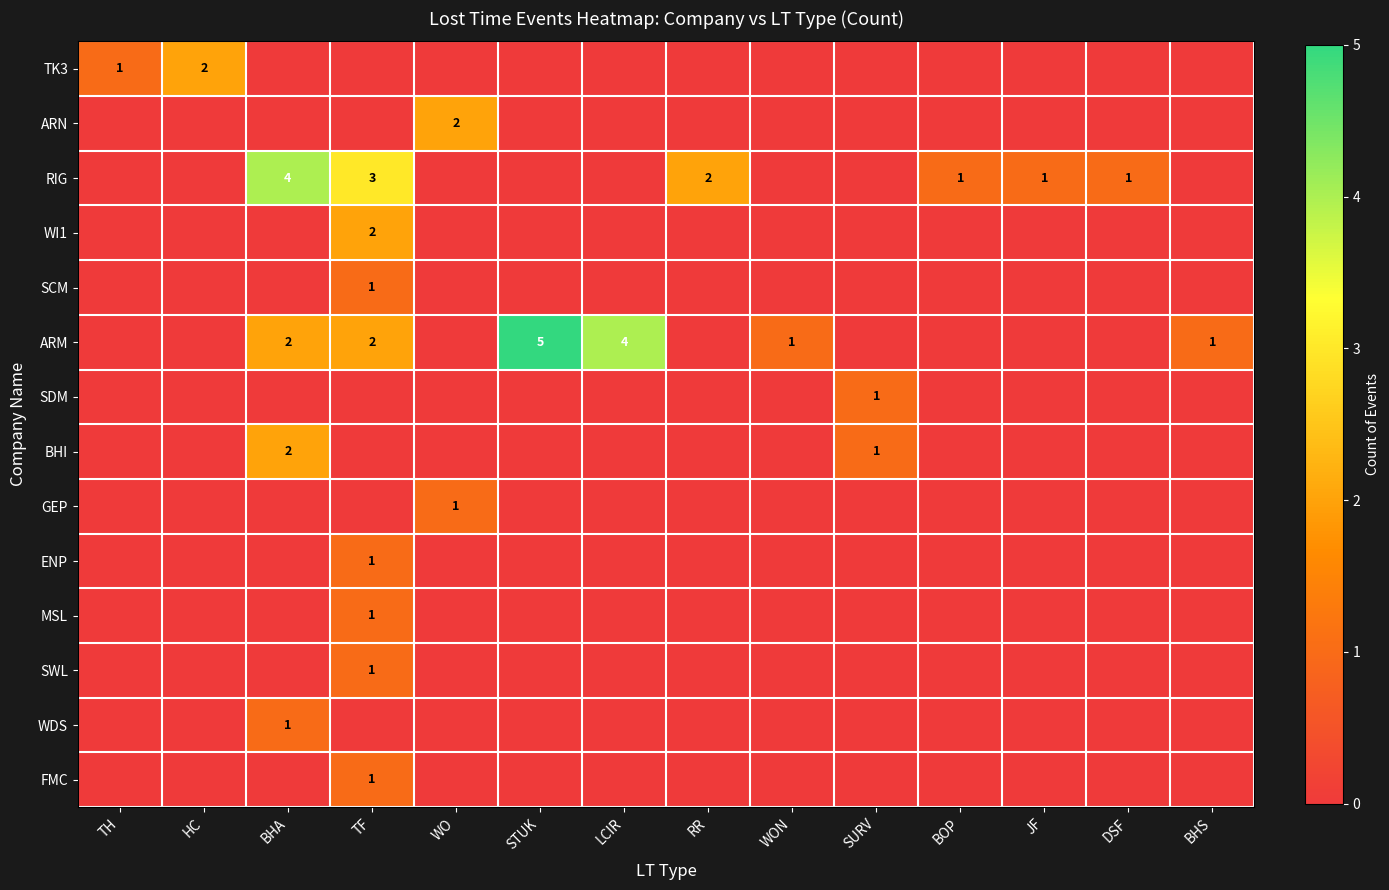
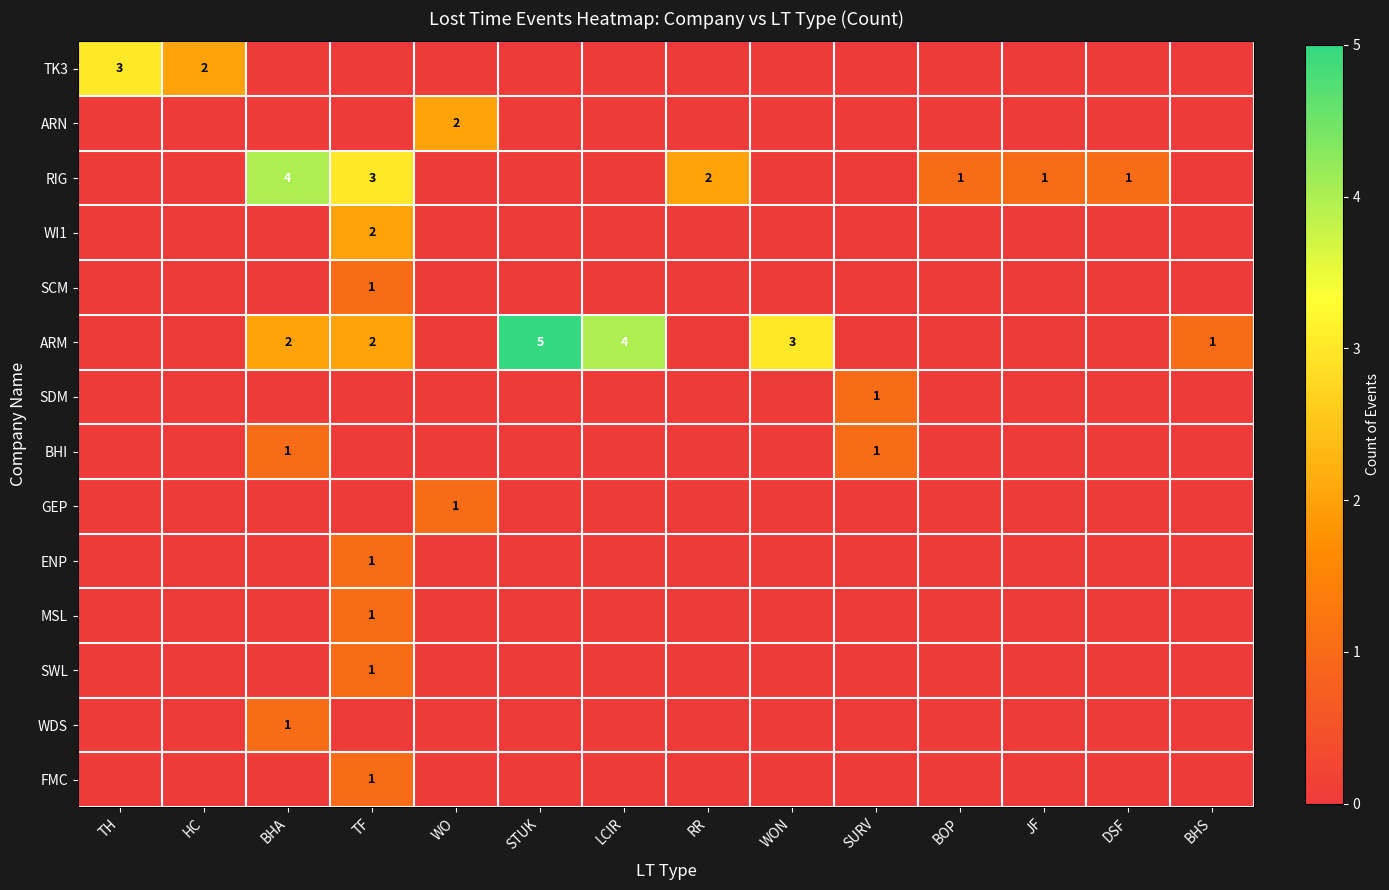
TK3, TH: 1 -> 3
ARM, WON: 1 -> 3
BHI, BHA: 2 -> 1
